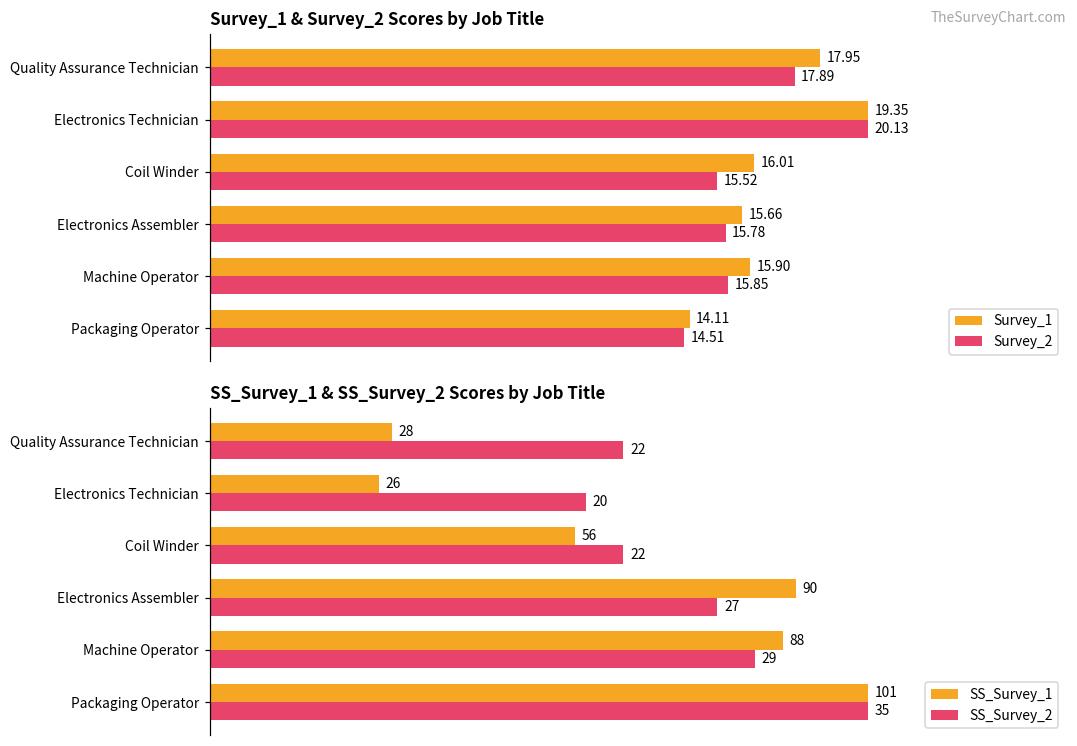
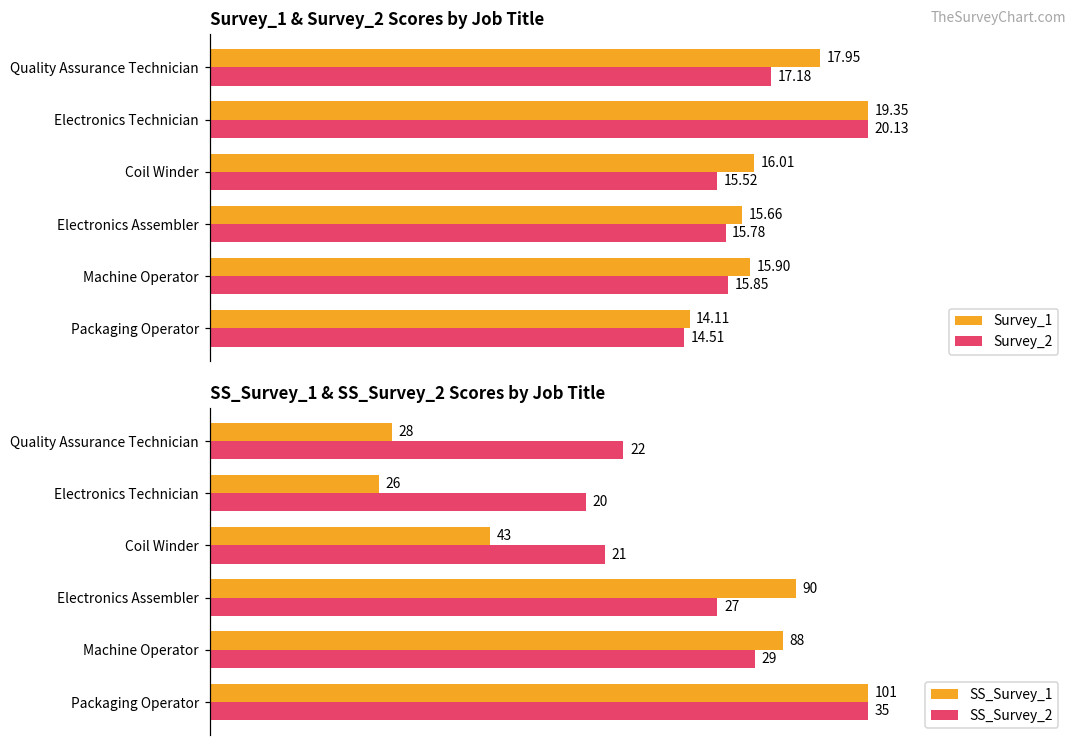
Survey_1 & Survey_2 Scores by Job Title, Survey_2, Quality Assurance Technician: 17.89 -> 17.18
SS_Survey_1 & SS_Survey_2 Scores by Job Title, SS_Survey_1, Coil Winder: 56 -> 43
SS_Survey_1 & SS_Survey_2 Scores by Job Title, SS_Survey_2, Coil Winder: 22 -> 21
